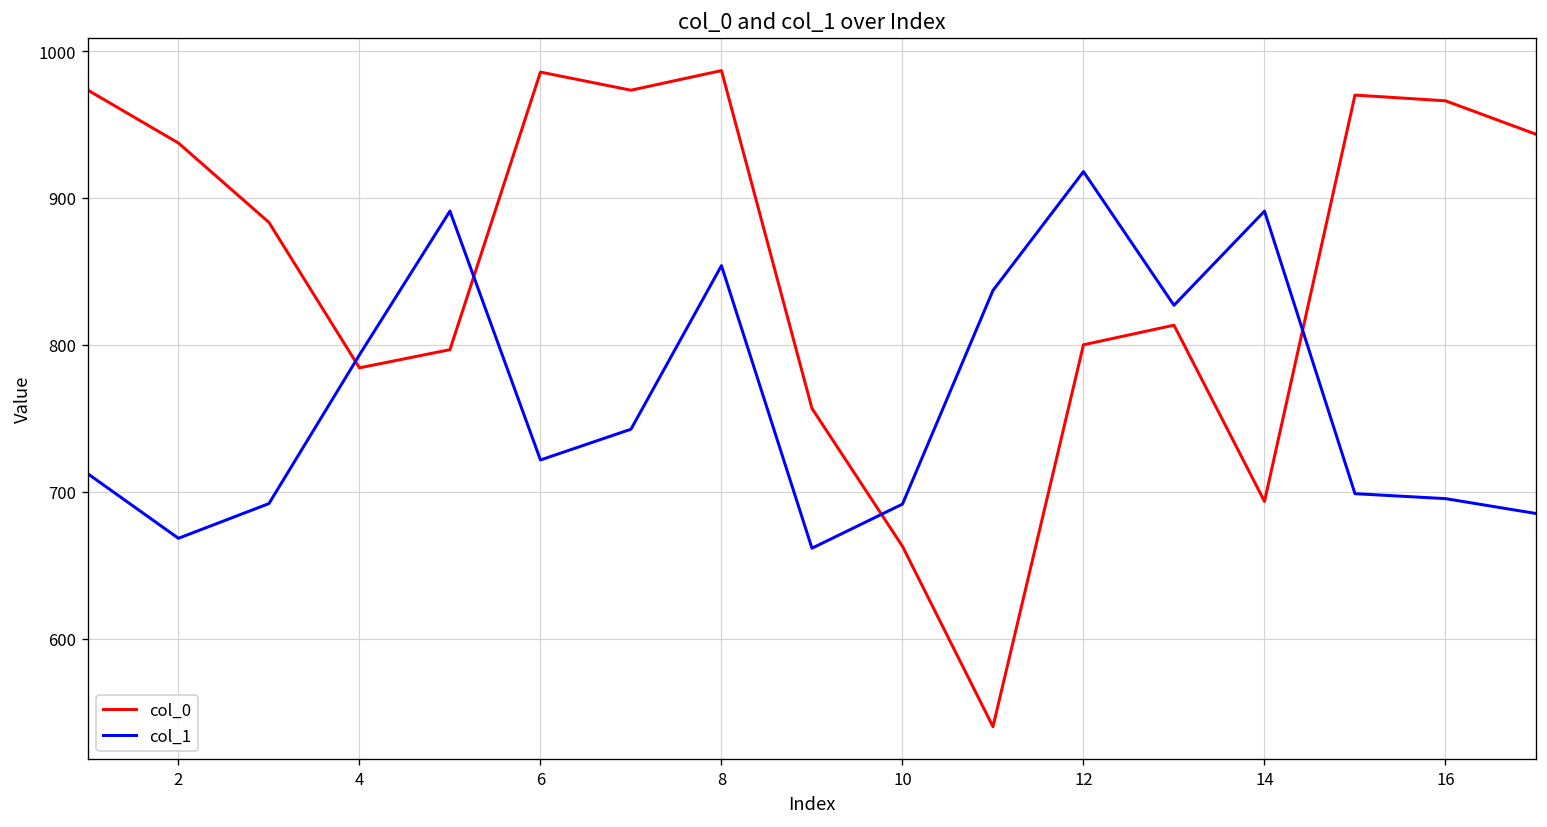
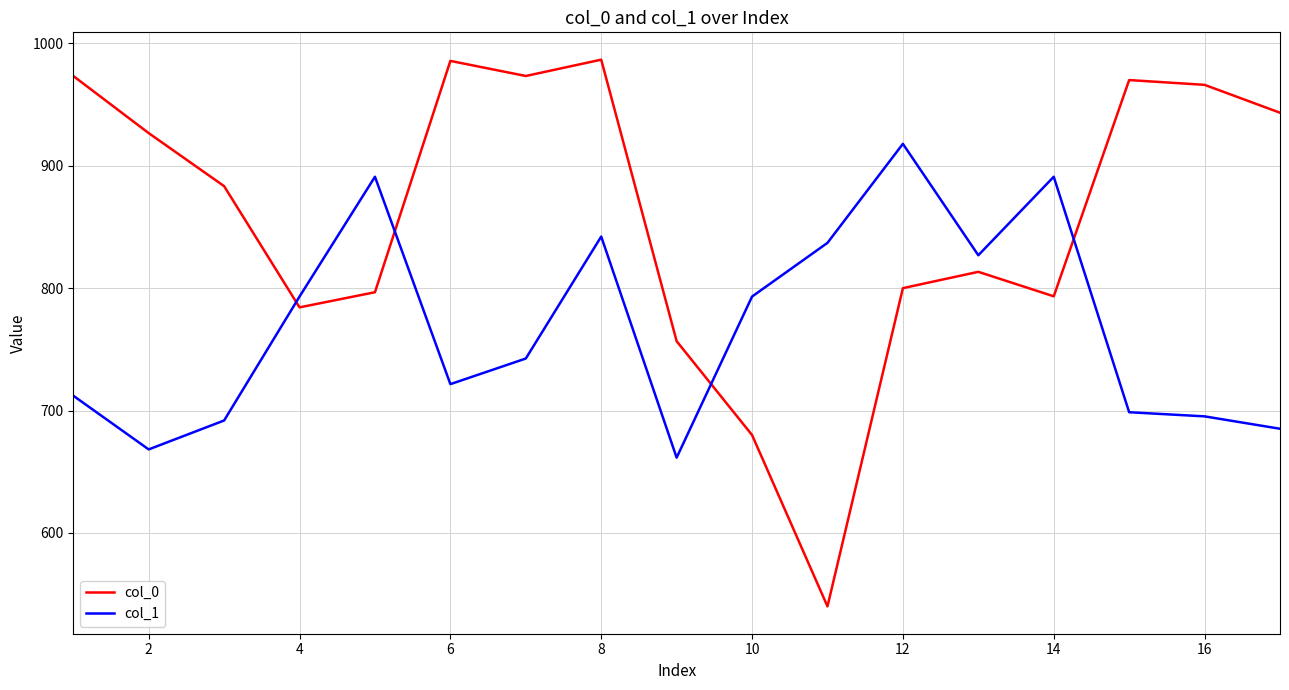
col_0, 2: 937 -> 927
col_1, 8: 854 -> 842
col_0, 10: 663 -> 680
col_1, 10: 692 -> 793
col_0, 14: 693 -> 793
